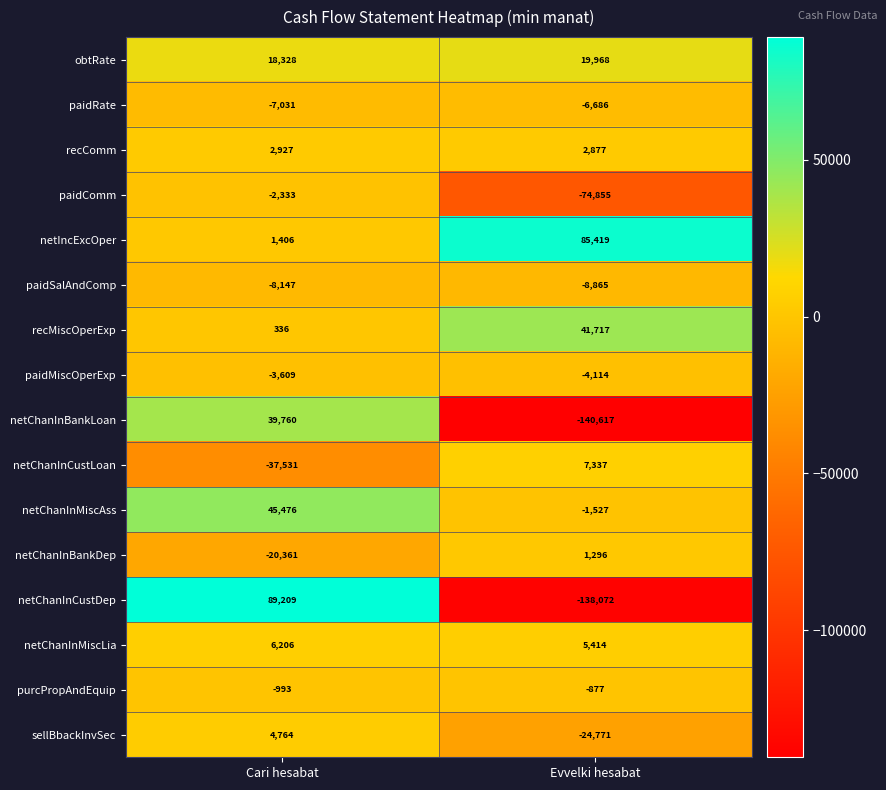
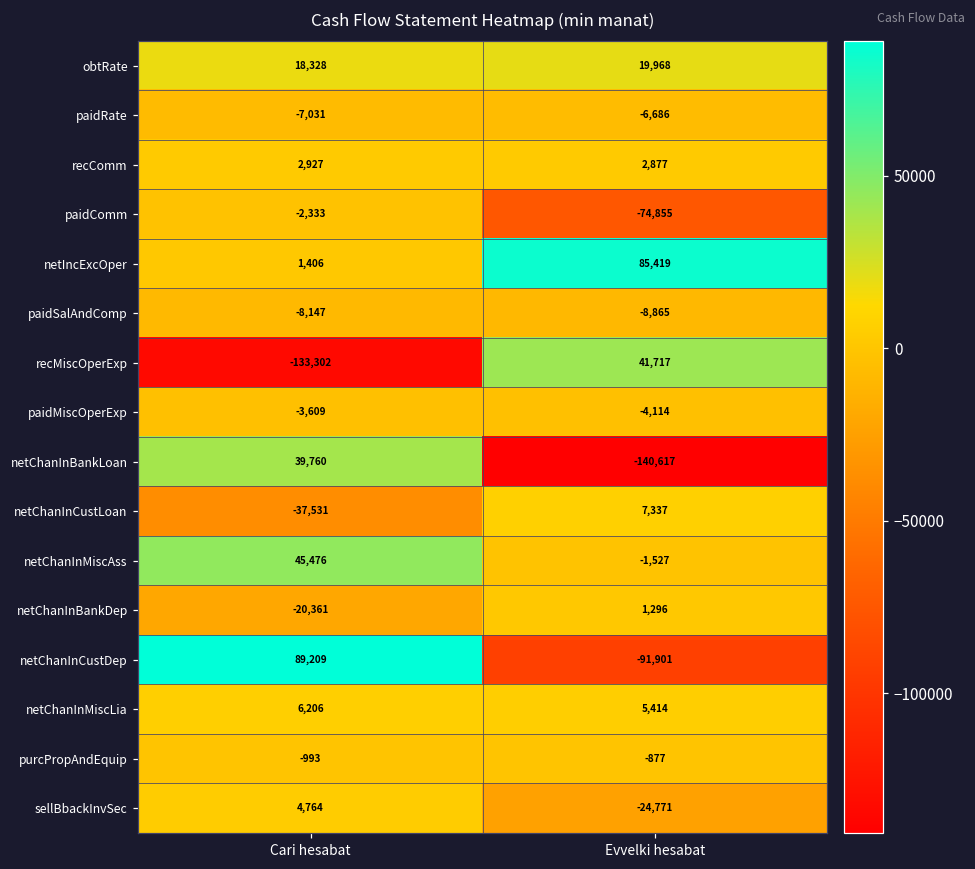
recMiscOperExp, Cari hesabat: 336 -> -133,302
netChanInCustDep, Evvelki hesabat: -138,072 -> -91,901
